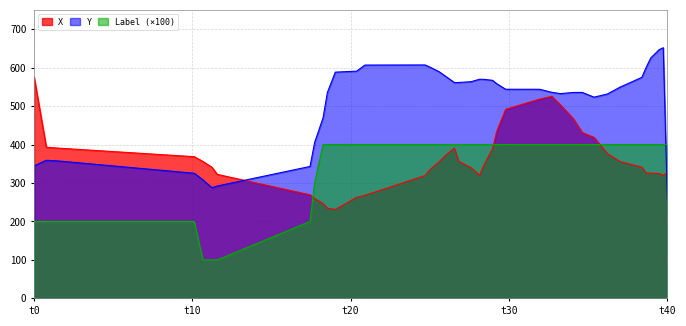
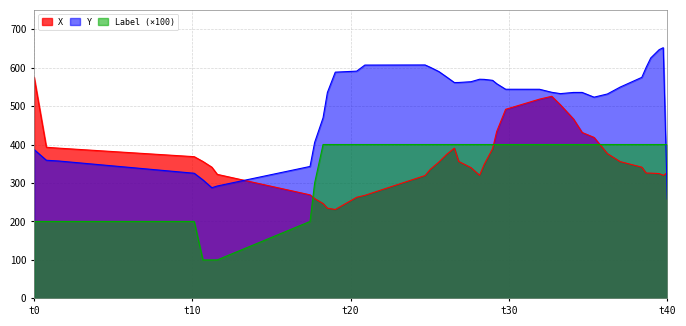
Y, t0: 340 -> 390
